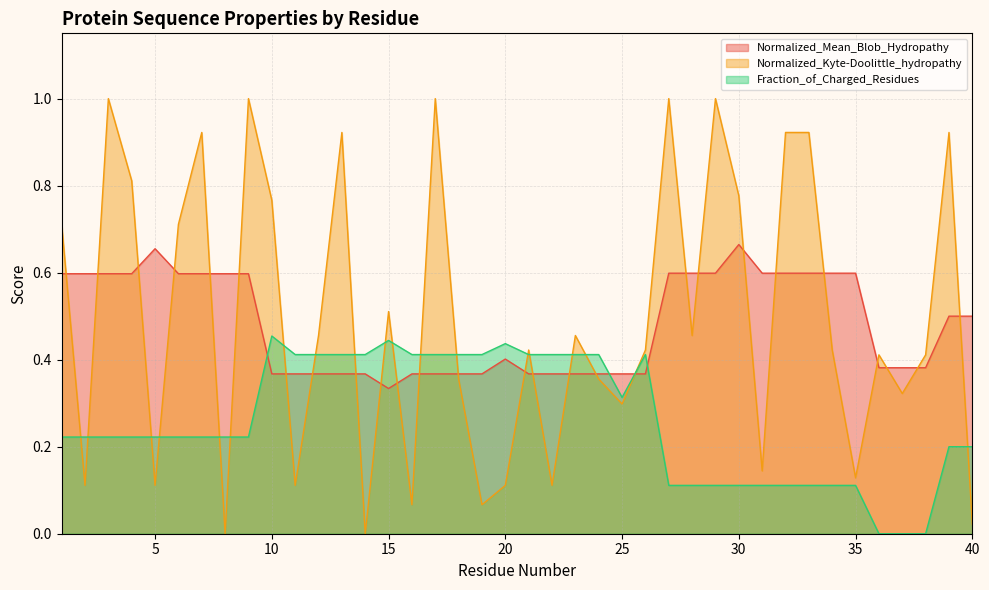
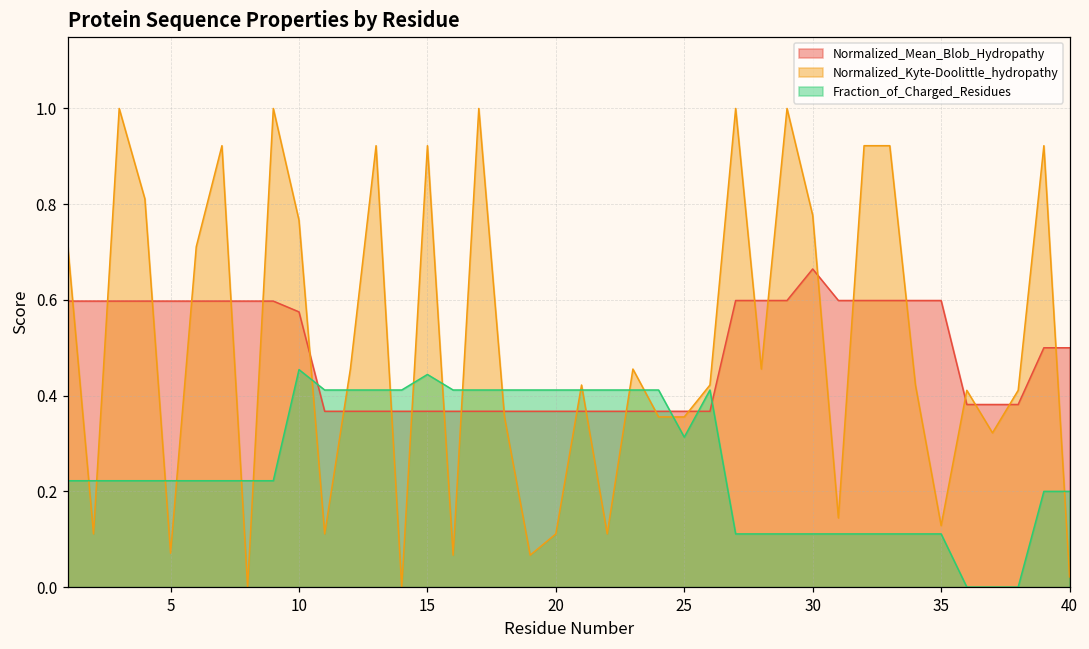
Normalized_Mean_Blob_Hydropathy, 5: 0.65 -> 0.60
Normalized_Kyte-Doolittle_hydropathy, 5: 0.11 -> 0.07
Normalized_Mean_Blob_Hydropathy, 10: 0.37 -> 0.57
Normalized_Mean_Blob_Hydropathy, 15: 0.33 -> 0.37
Normalized_Kyte-Doolittle_hydropathy, 15: 0.51 -> 0.92
Normalized_Mean_Blob_Hydropathy, 20: 0.40 -> 0.37
Fraction_of_Charged_Residues, 20: 0.44 -> 0.41
Normalized_Kyte-Doolittle_hydropathy, 25: 0.30 -> 0.36
